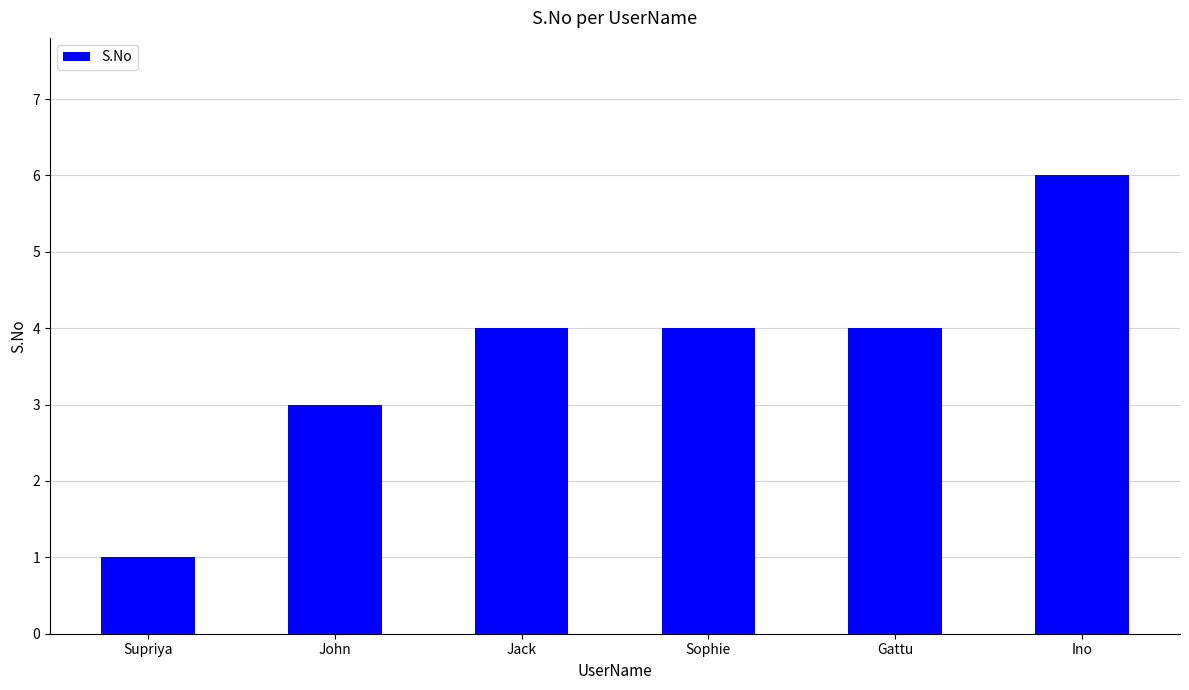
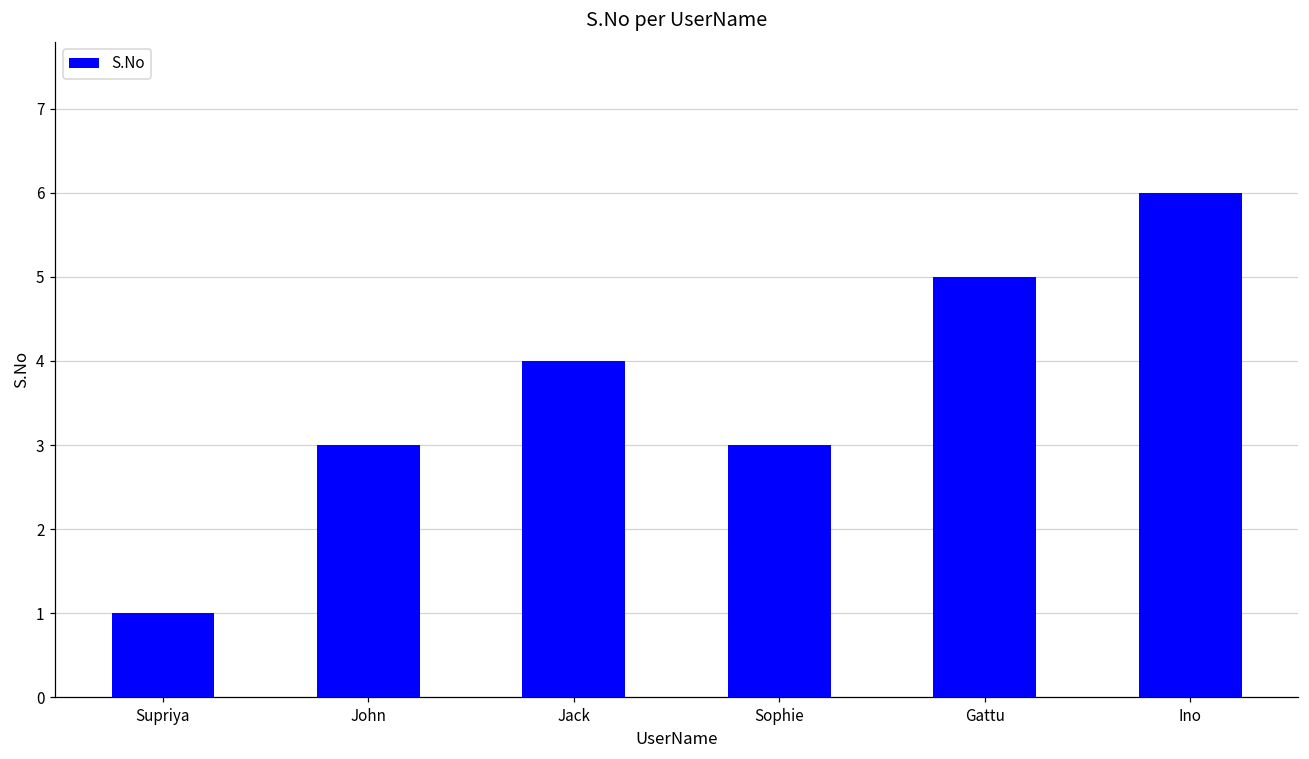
Sophie: 4 -> 3
Gattu: 4 -> 5
